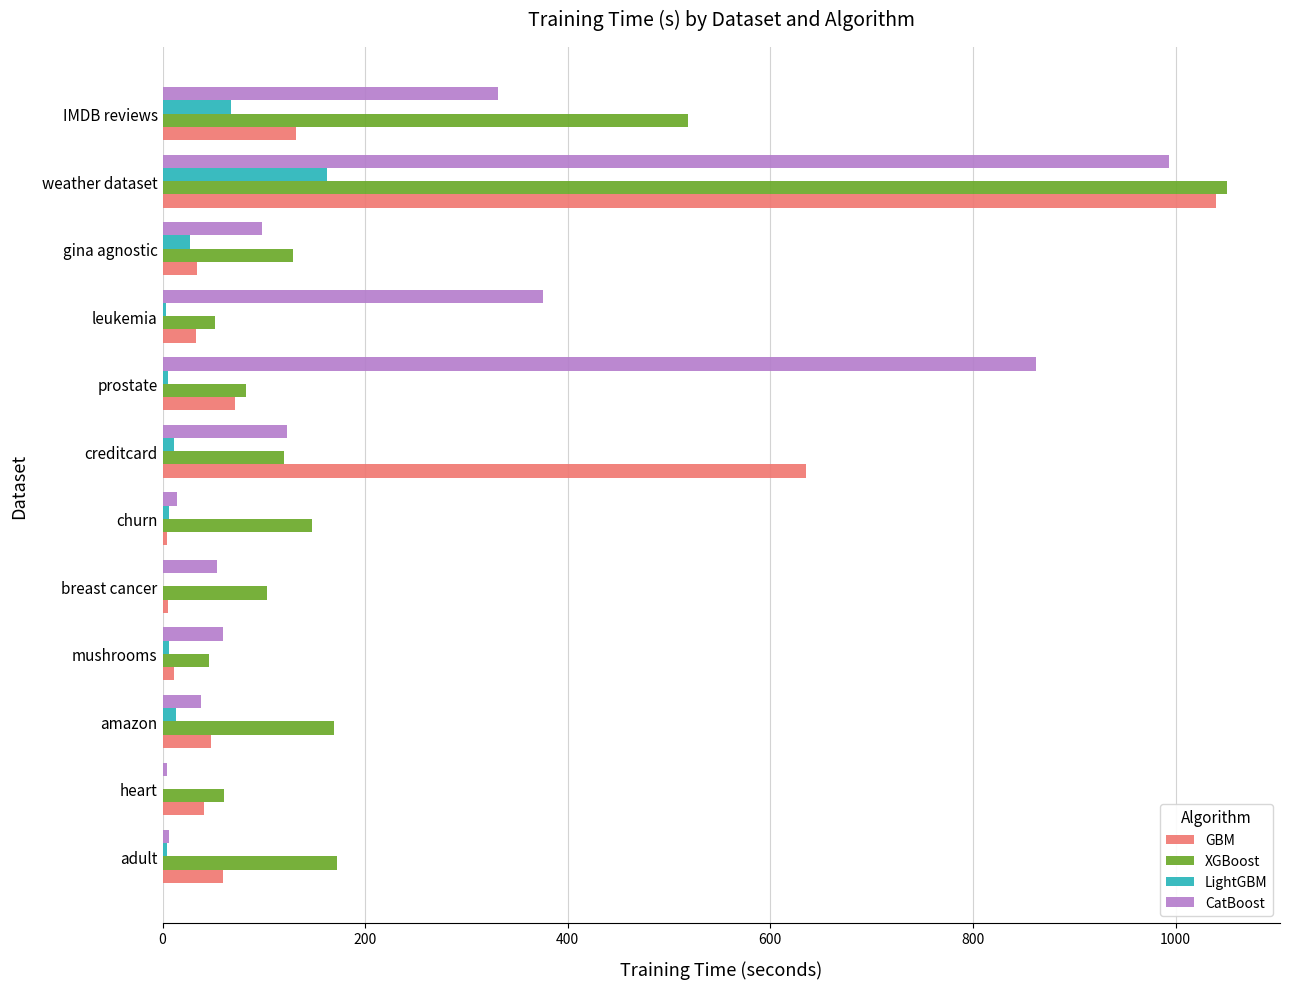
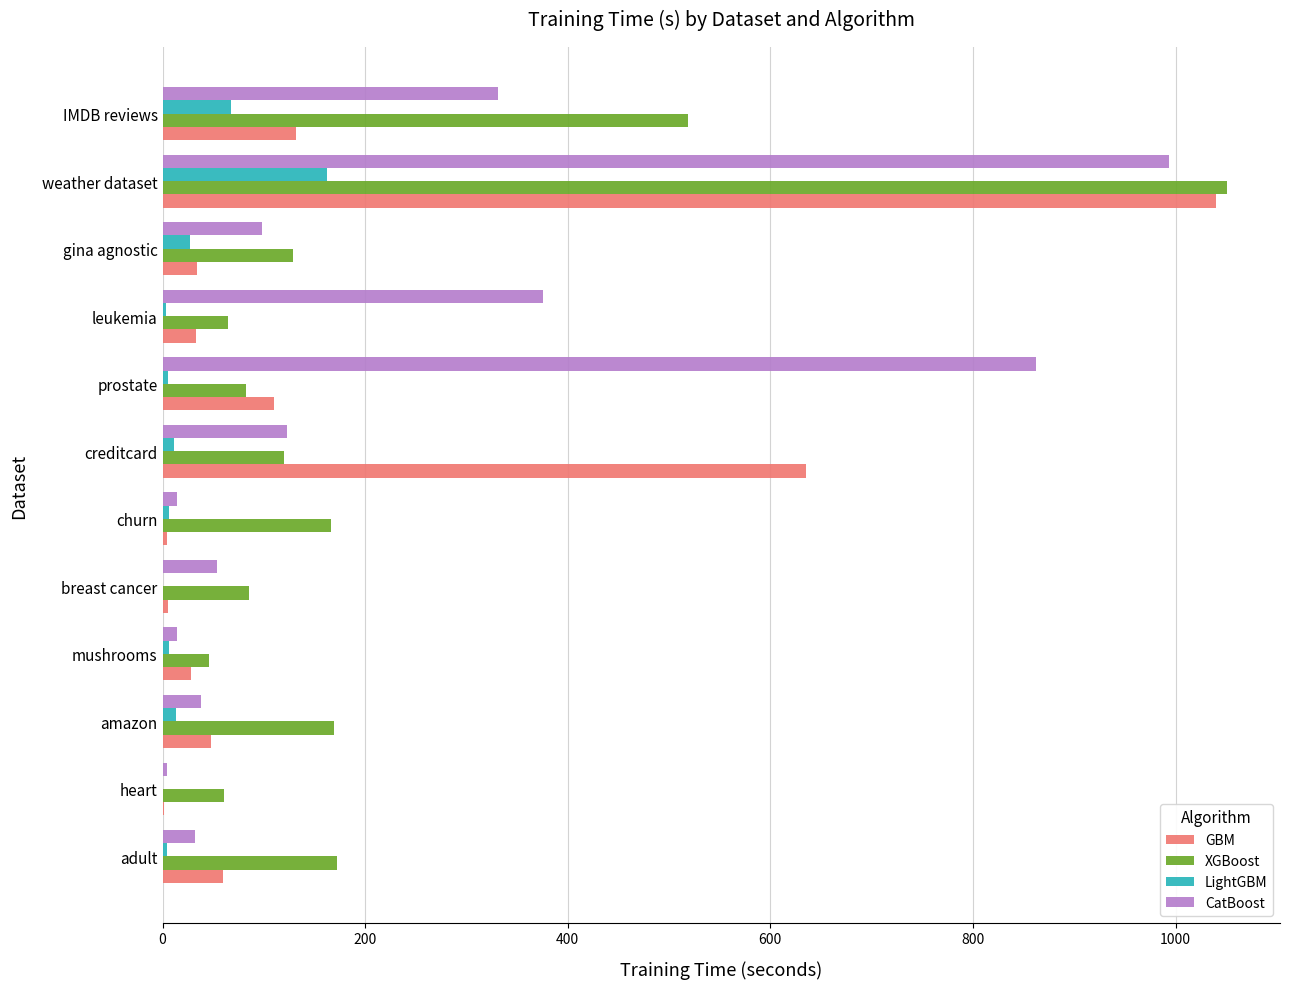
XGBoost, leukemia: 52 -> 65
GBM, prostate: 71 -> 110
XGBoost, churn: 147 -> 167
XGBoost, breast cancer: 104 -> 85
CatBoost, mushrooms: 60 -> 14
GBM, mushrooms: 12 -> 28
GBM, heart: 41 -> 1
CatBoost, adult: 7 -> 32
